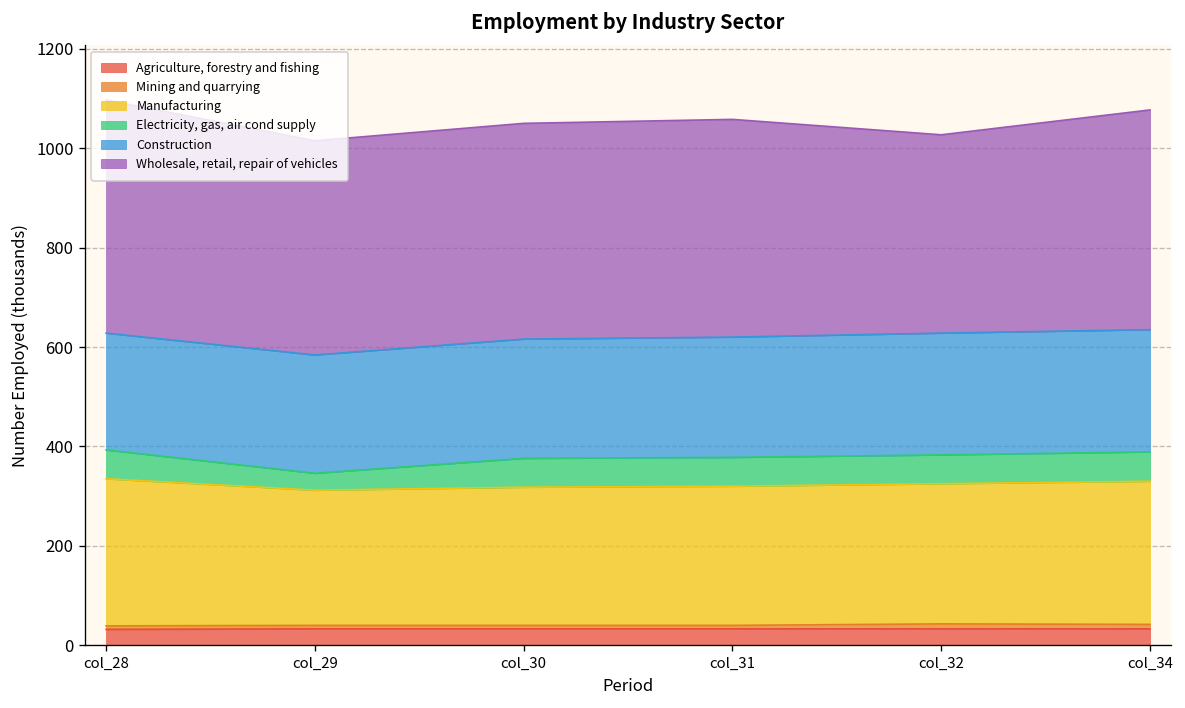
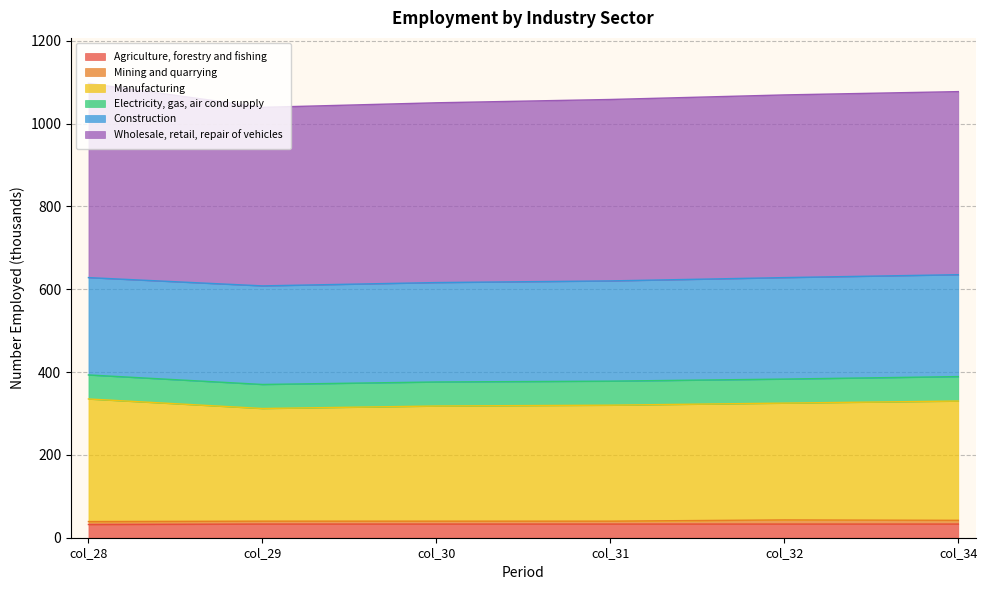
Electricity, gas, air cond supply, col_29: 30 -> 60
Wholesale, retail, repair of vehicles, col_32: 400 -> 440
